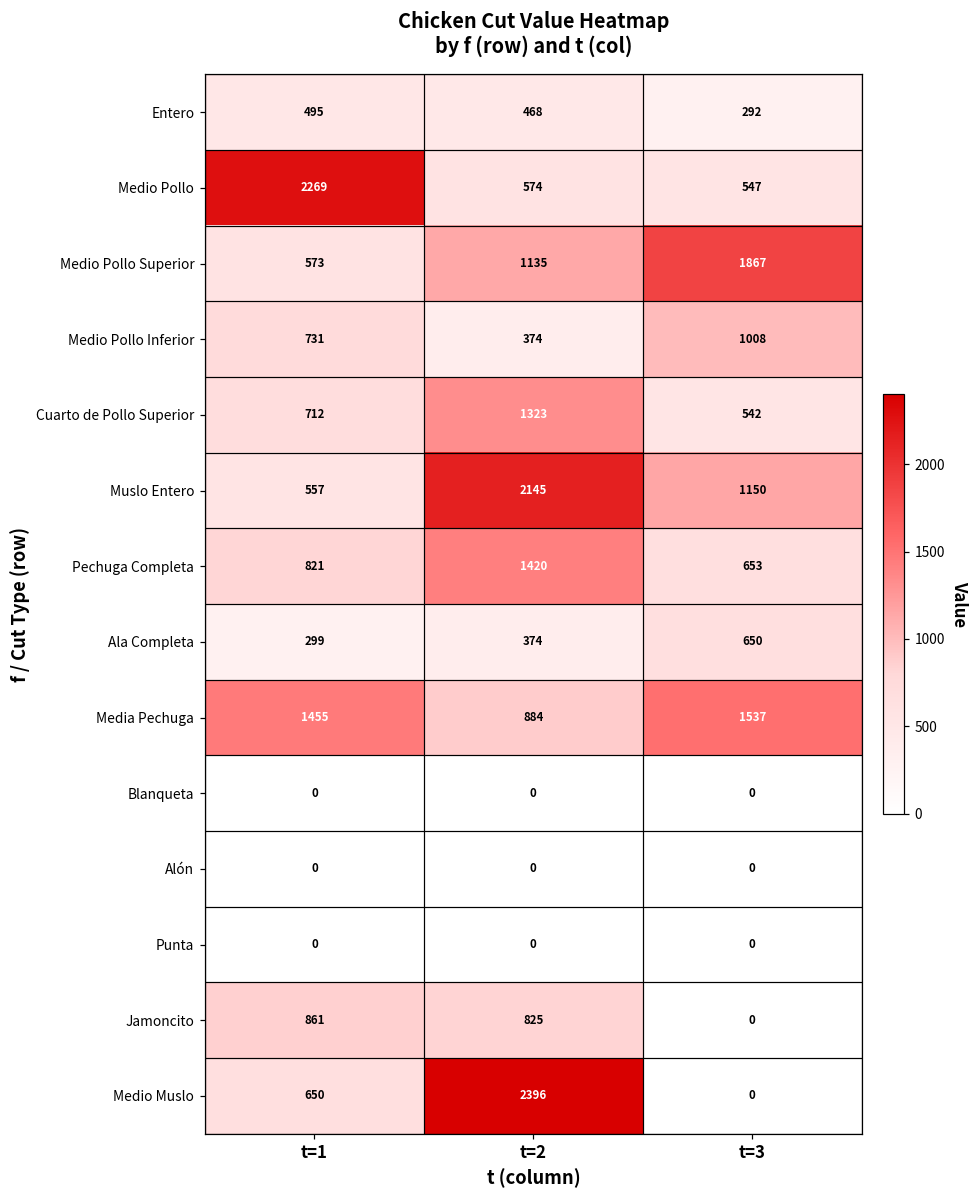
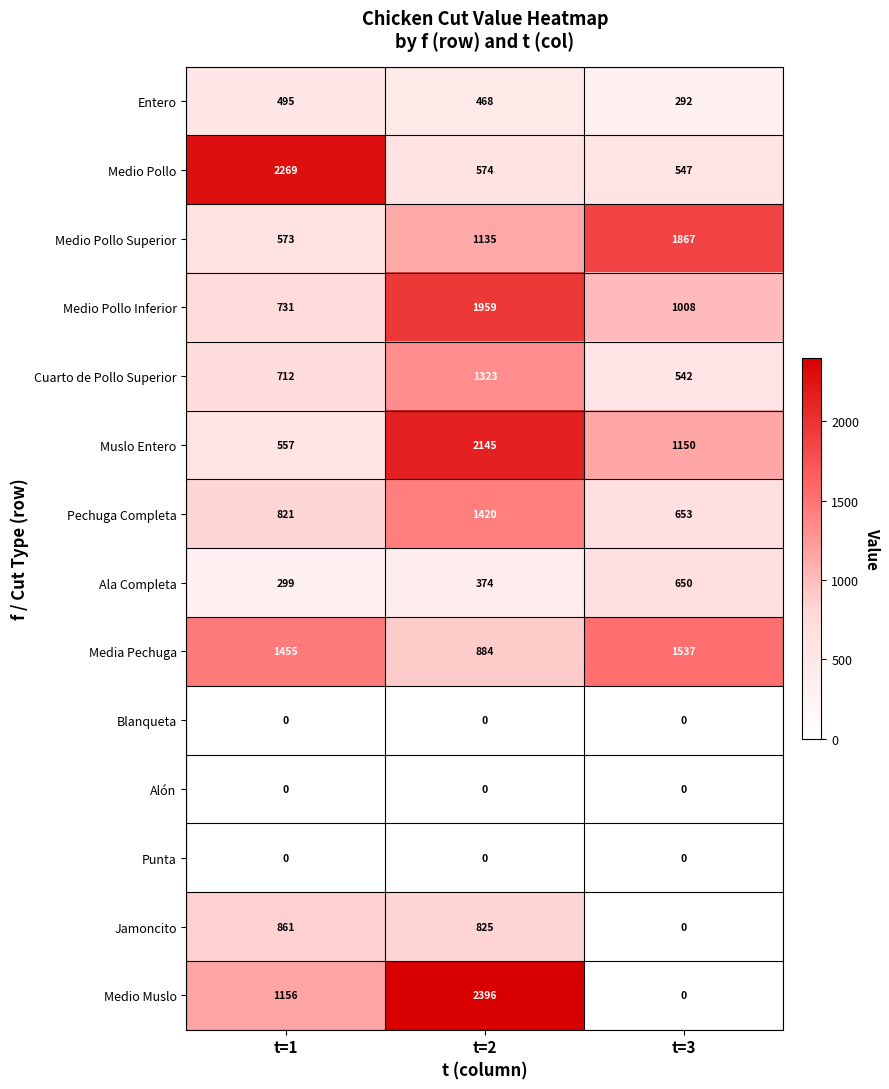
Medio Pollo Inferior, t=2: 374 -> 1959
Medio Muslo, t=1: 650 -> 1156
